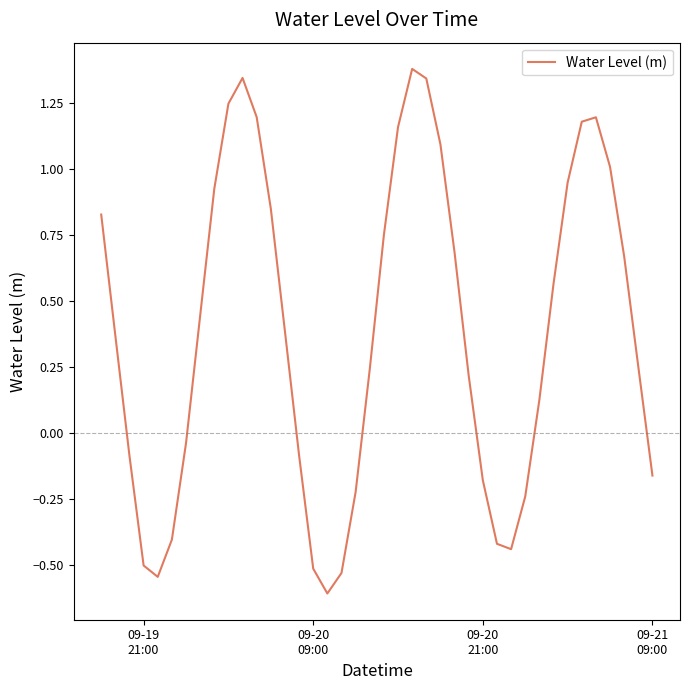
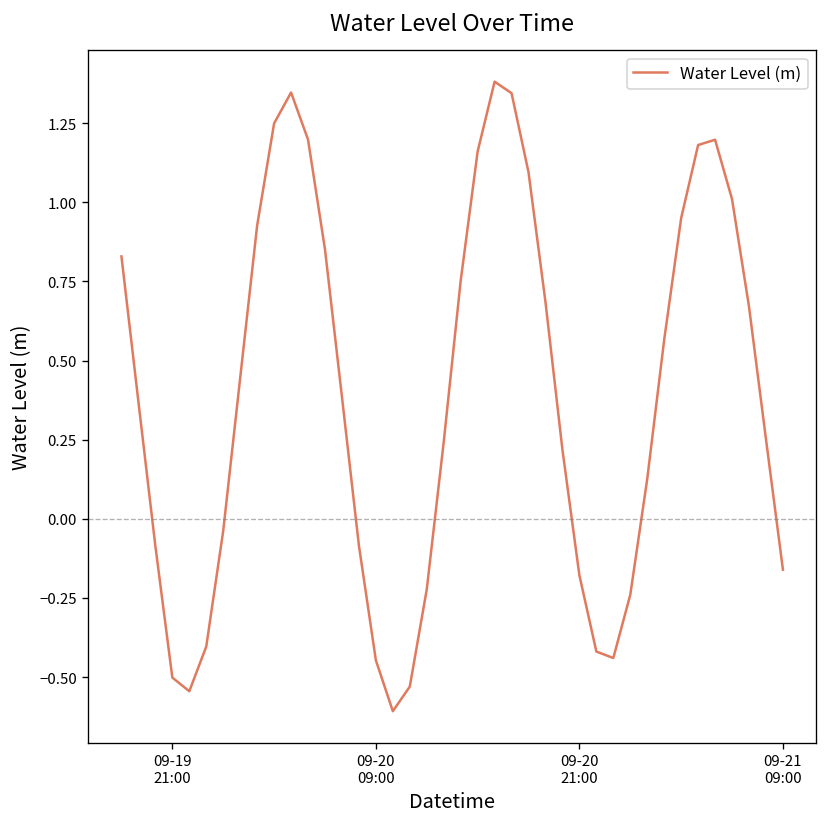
09-20 09:00: -0.51 -> -0.45
